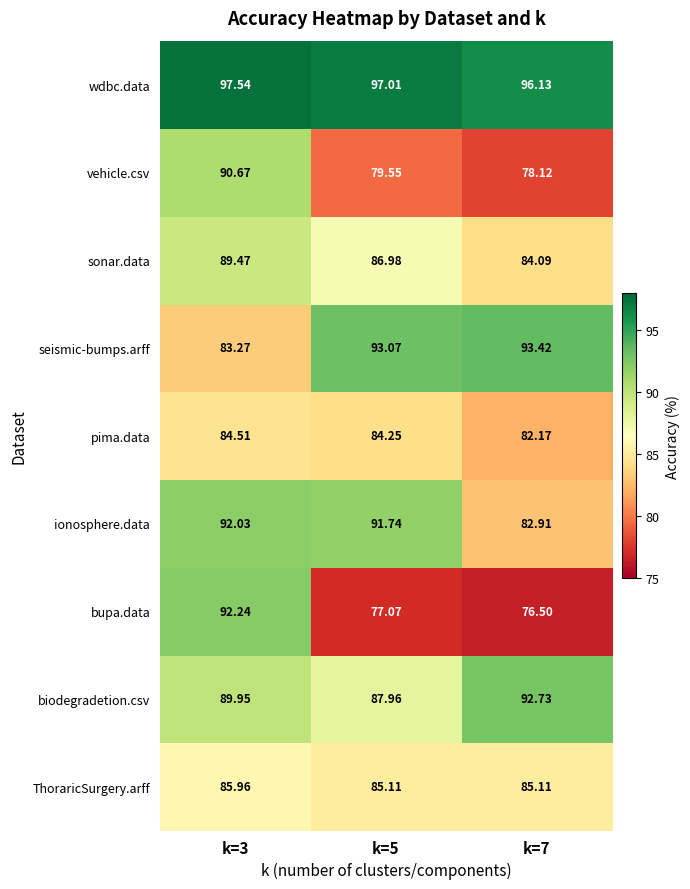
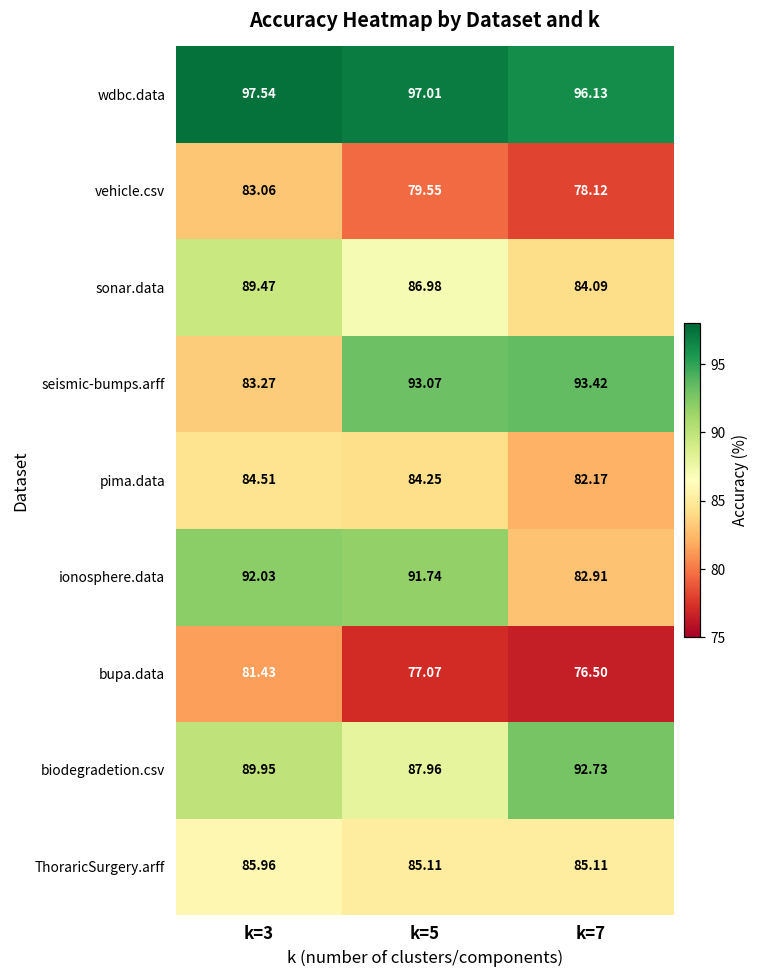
vehicle.csv, k=3: 90.67 -> 83.06
bupa.data, k=3: 92.24 -> 81.43
